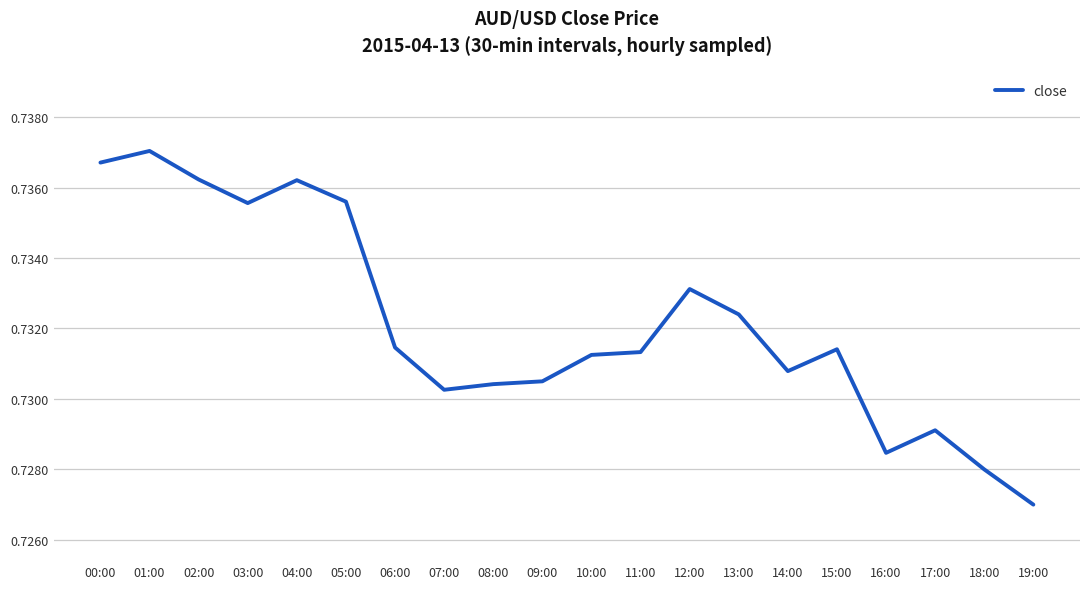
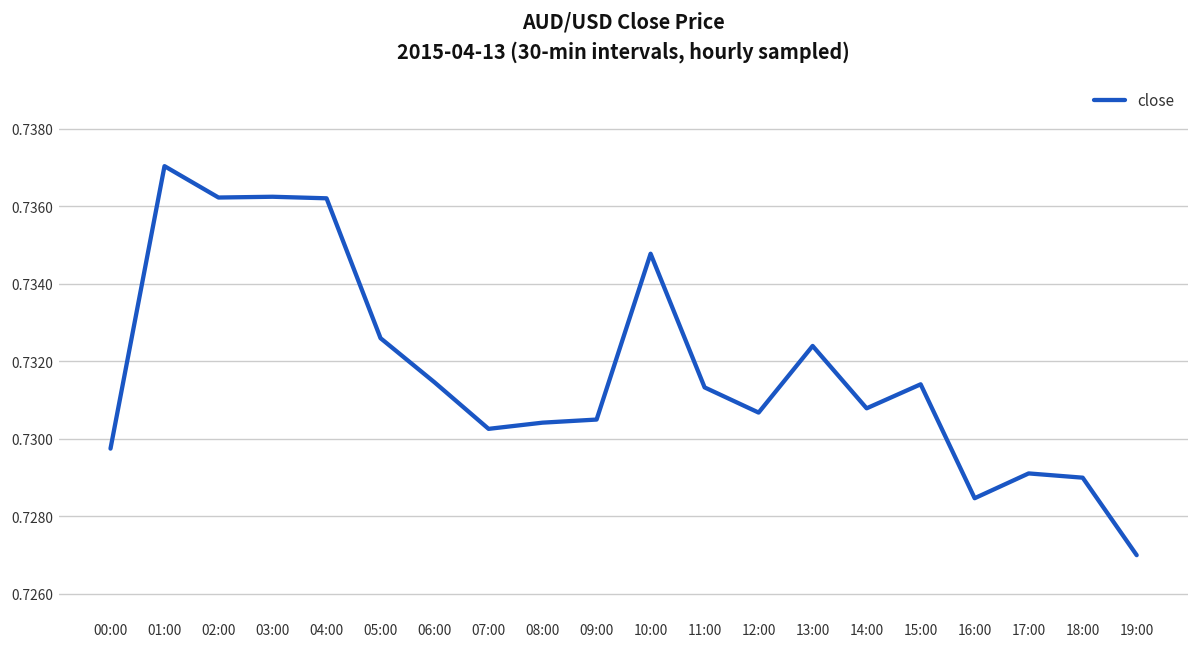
00:00: 0.7367 -> 0.7298
03:00: 0.7356 -> 0.7363
05:00: 0.7356 -> 0.7326
10:00: 0.7313 -> 0.7348
12:00: 0.7331 -> 0.7307
18:00: 0.728 -> 0.729
